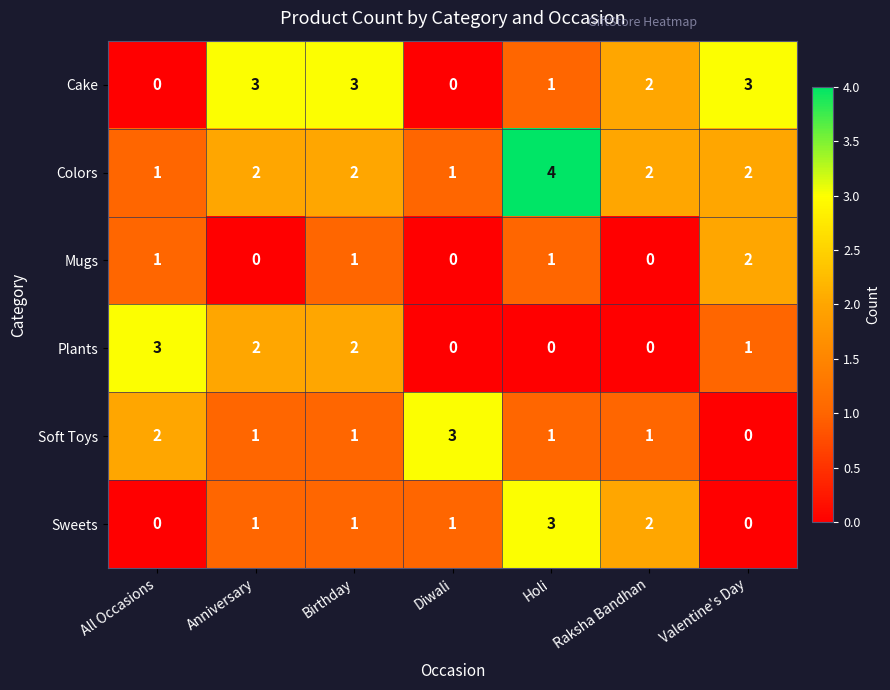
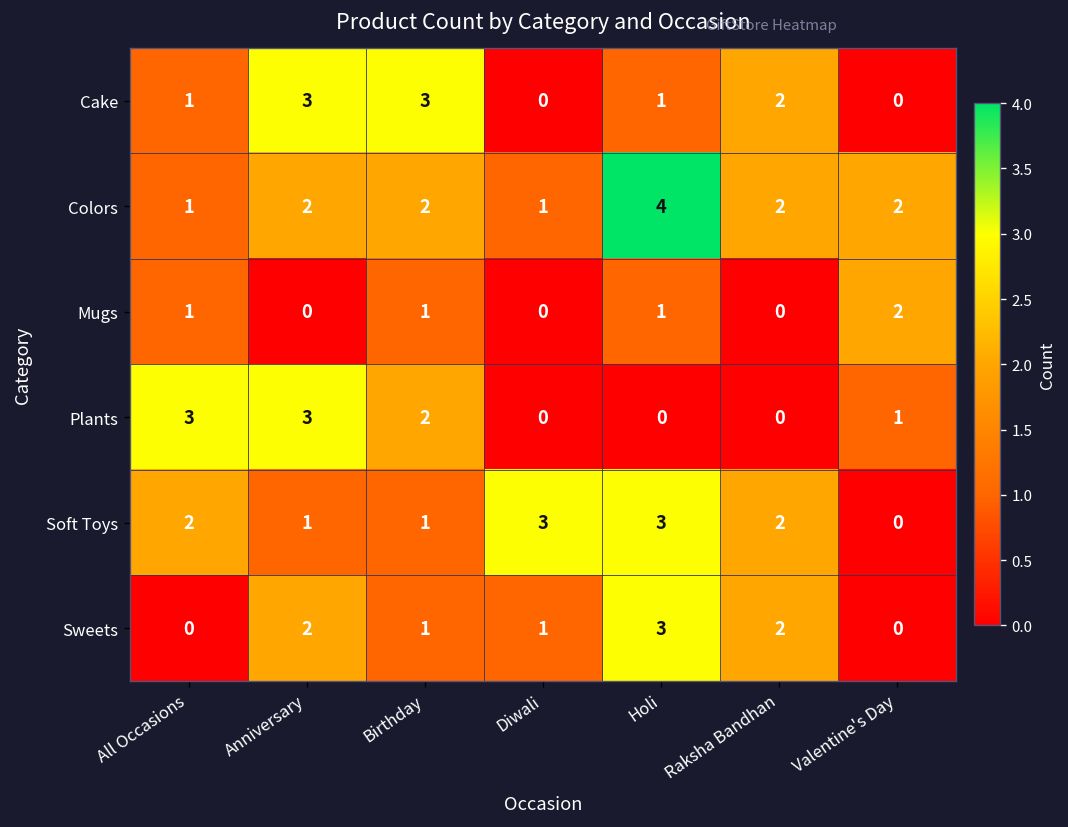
Cake, All Occasions: 0 -> 1
Cake, Valentine's Day: 3 -> 0
Plants, Anniversary: 2 -> 3
Soft Toys, Holi: 1 -> 3
Soft Toys, Raksha Bandhan: 1 -> 2
Sweets, Anniversary: 1 -> 2
